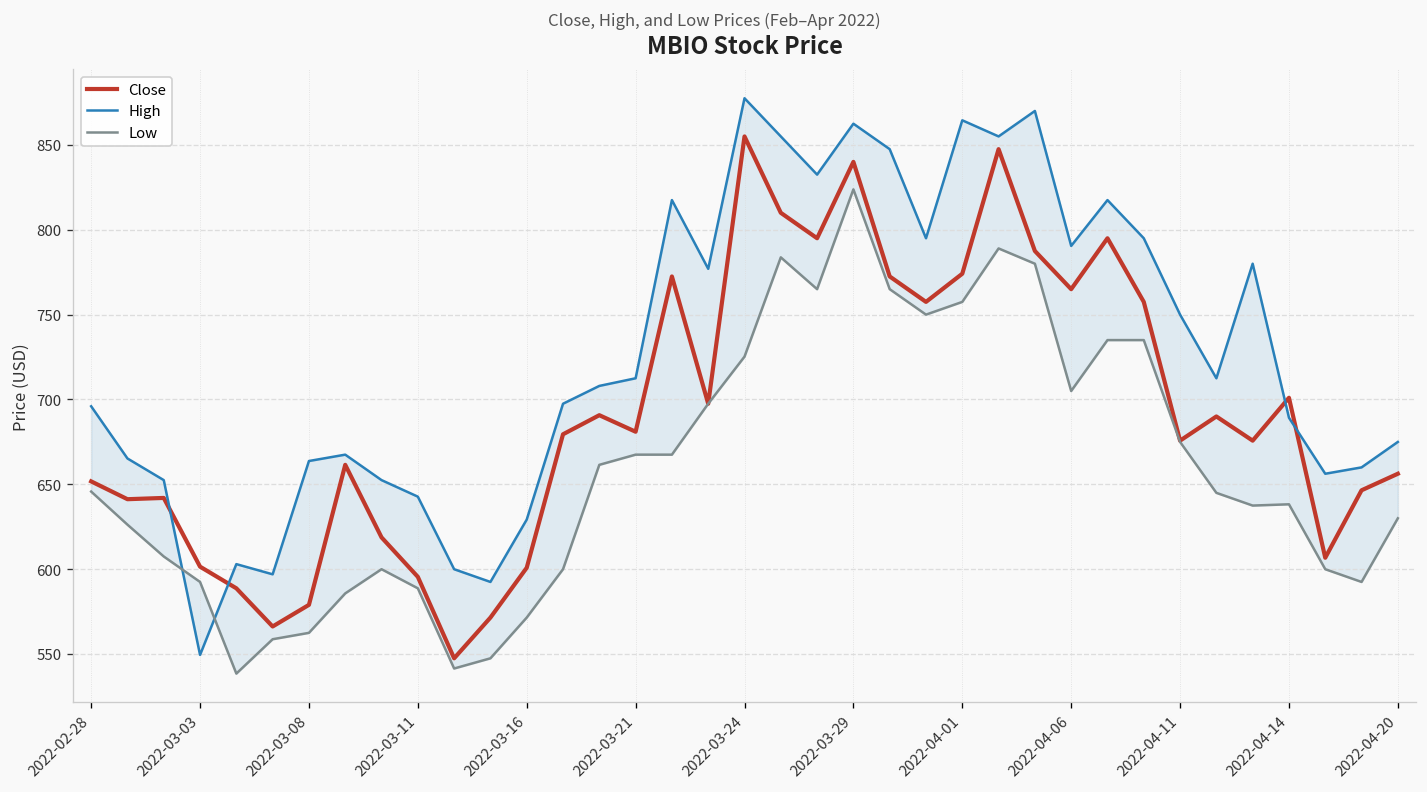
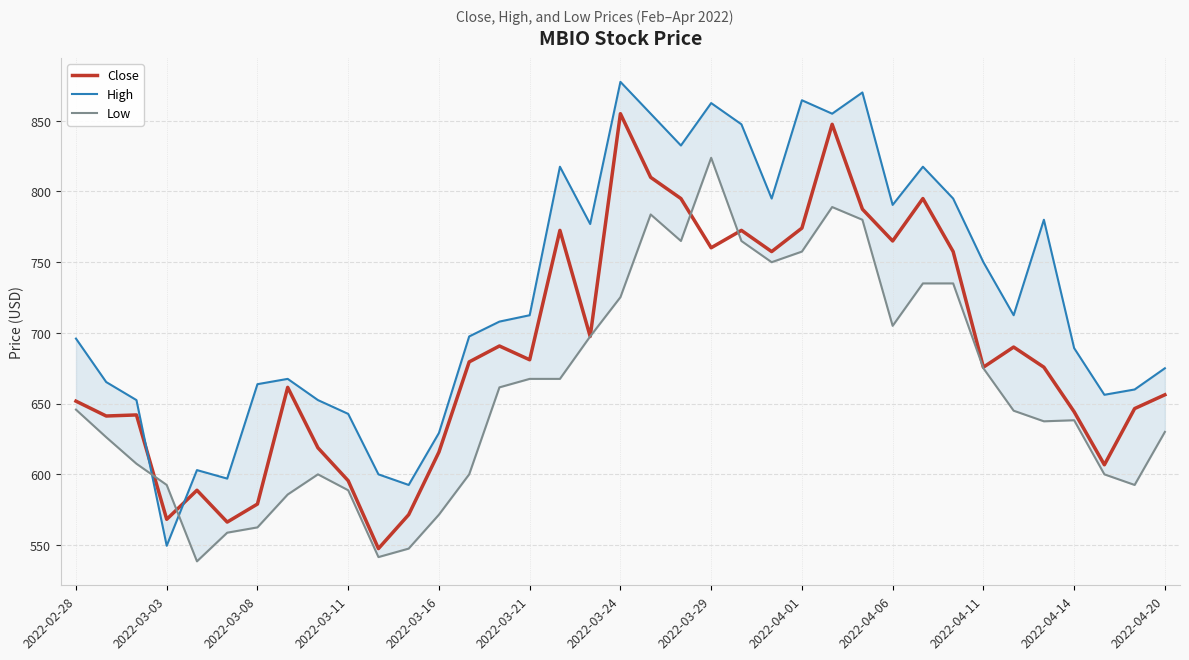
Close, 2022-03-03: 602 -> 568
Close, 2022-03-16: 601 -> 616
Close, 2022-03-29: 840 -> 760
Close, 2022-04-14: 701 -> 644
